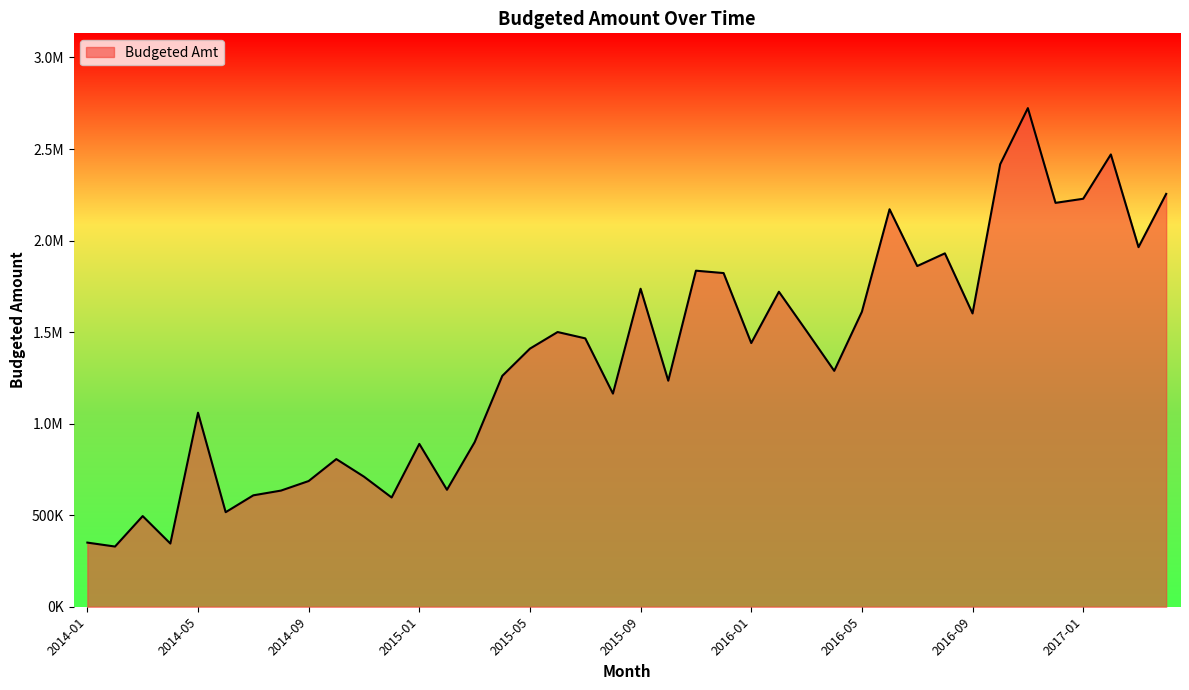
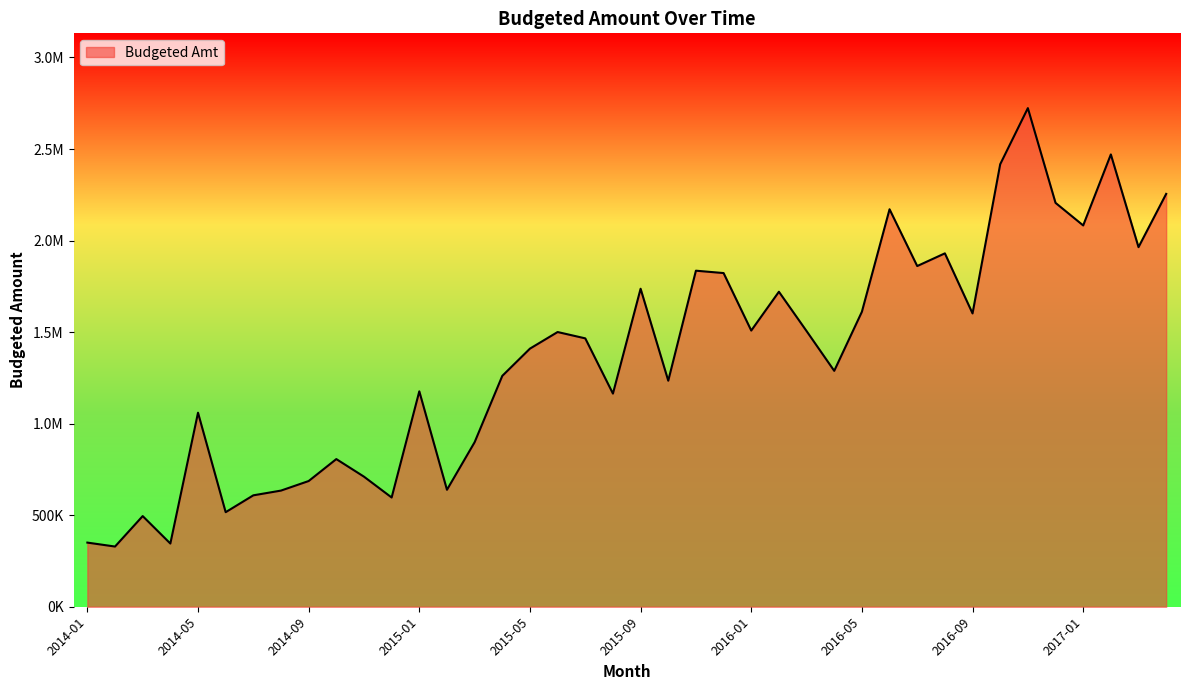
2015-01: 890000 -> 1180000
2016-01: 1440000 -> 1510000
2017-01: 2230000 -> 2080000
